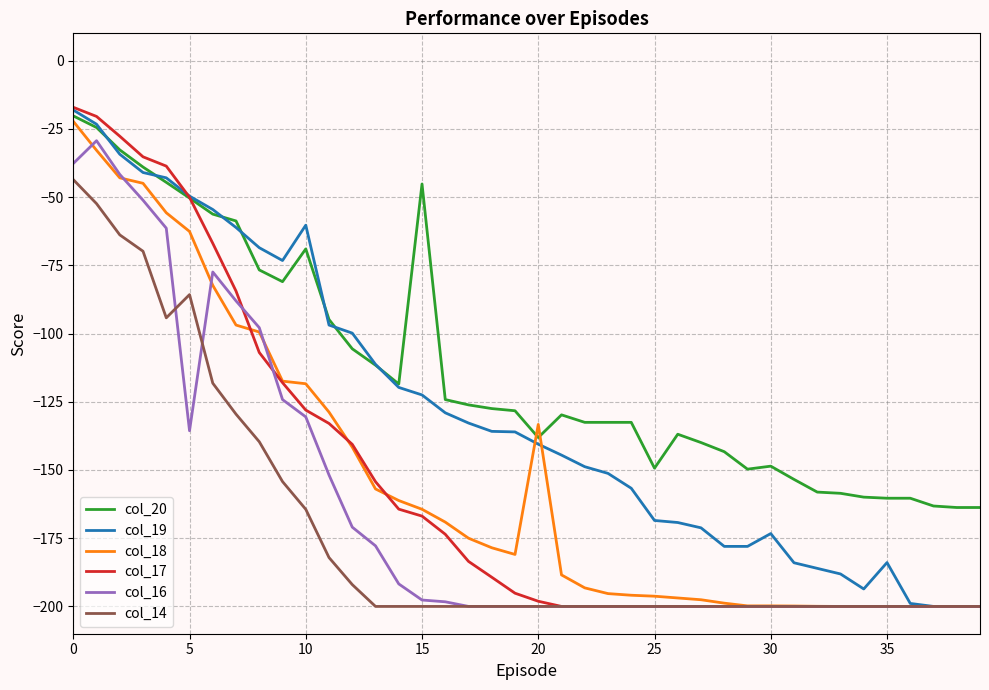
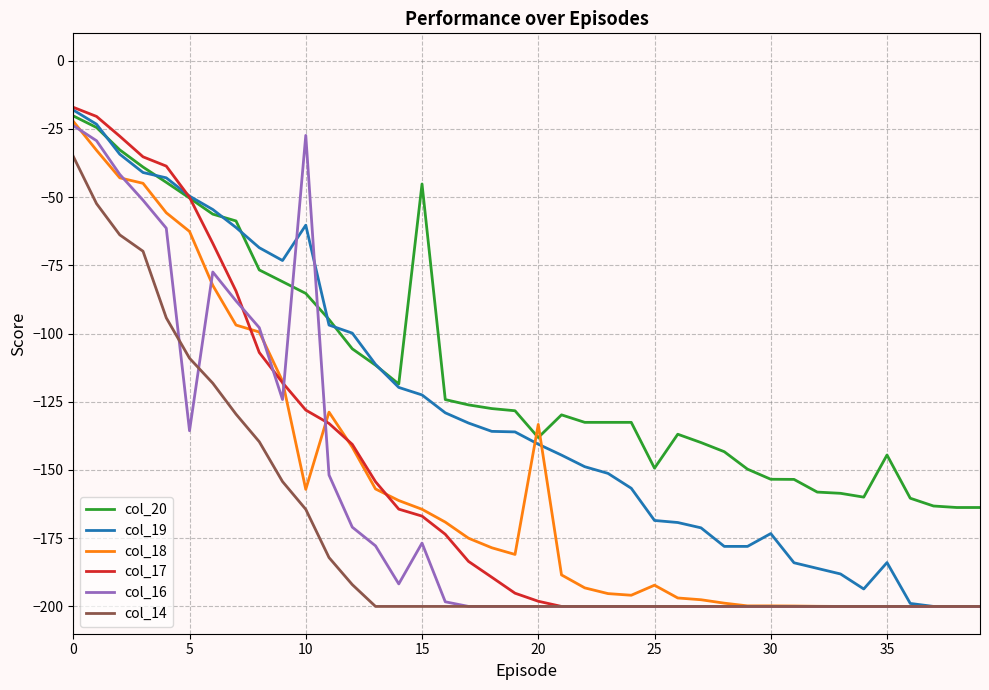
col_16, 0: -38 -> -24
col_14, 0: -44 -> -35
col_14, 5: -86 -> -109
col_20, 10: -69 -> -85
col_18, 10: -118 -> -157
col_16, 10: -131 -> -27
col_16, 15: -198 -> -177
col_18, 25: -196 -> -192
col_20, 30: -149 -> -153
col_20, 35: -160 -> -145
